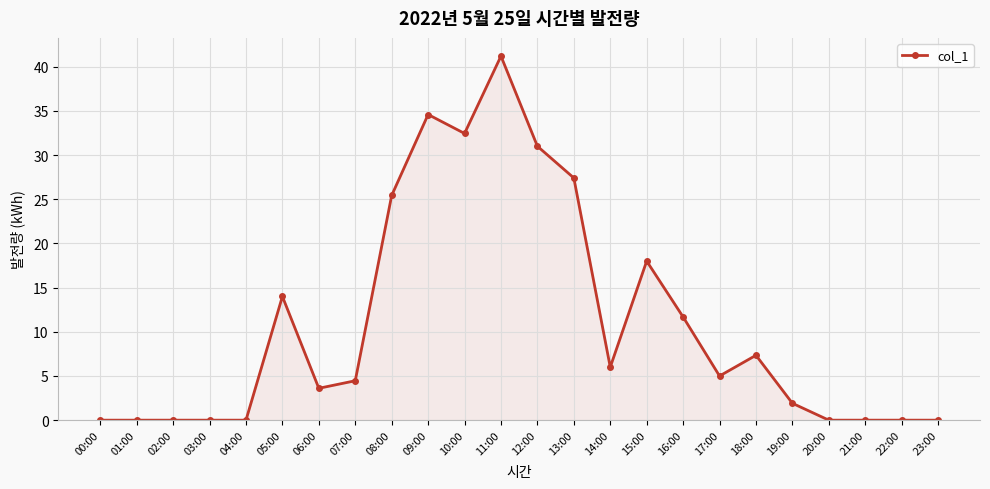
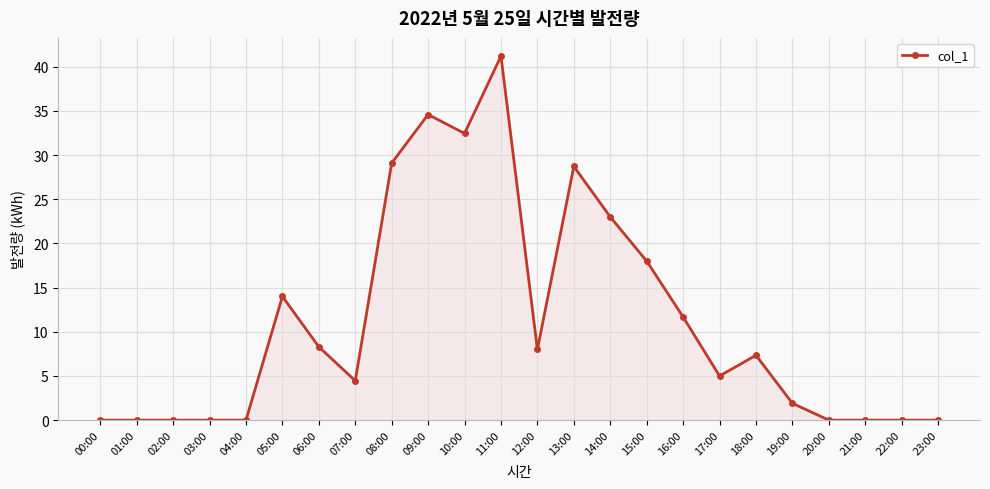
06:00: 4 -> 8
08:00: 25 -> 29
12:00: 31 -> 8
13:00: 27 -> 29
14:00: 6 -> 23
